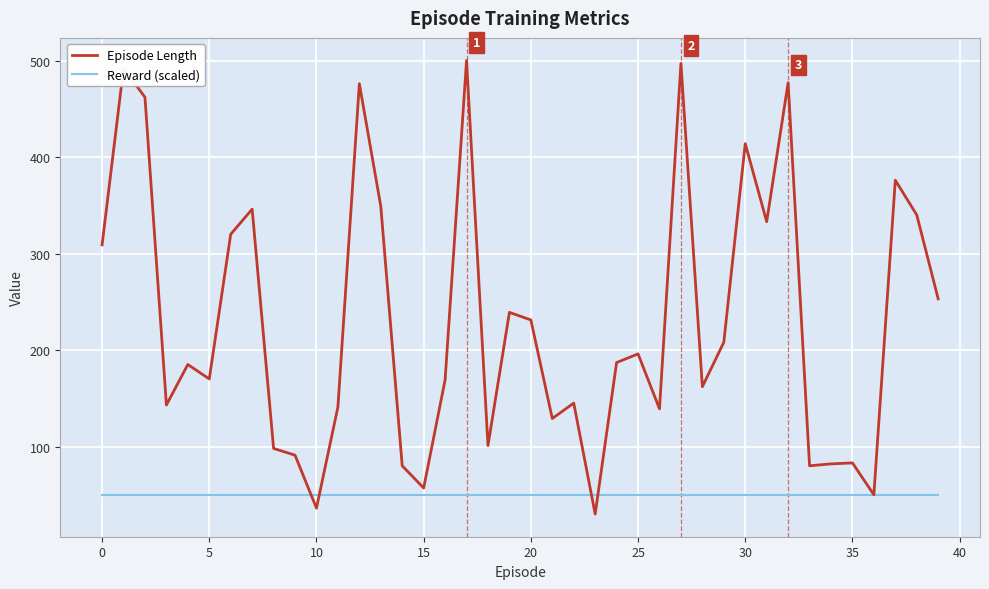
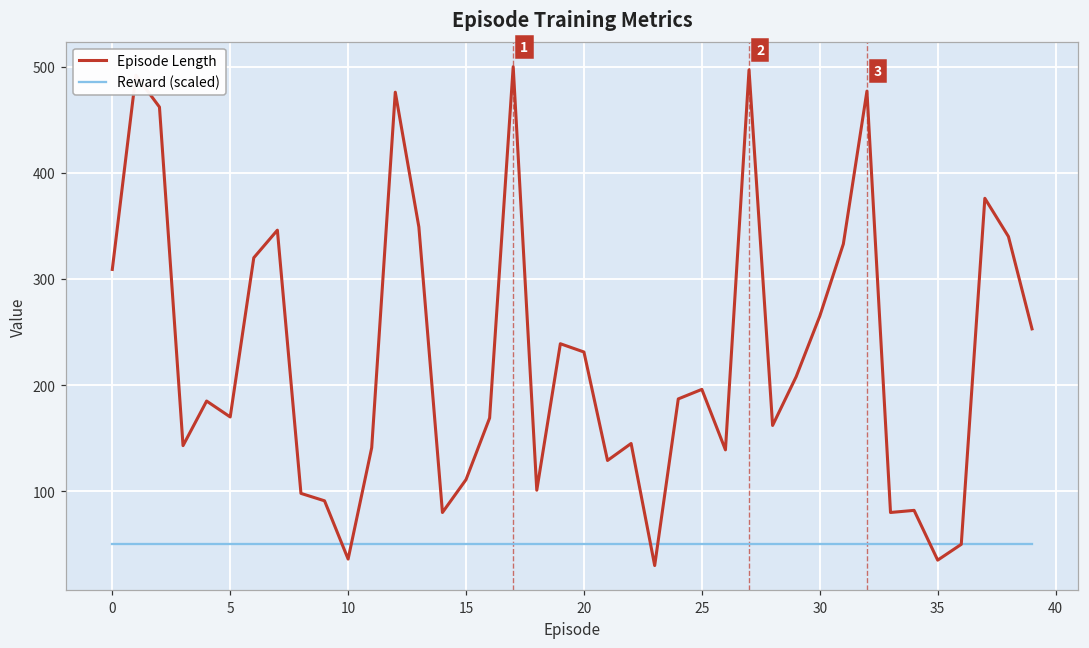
Episode Length, 15: 60 -> 110
Episode Length, 30: 410 -> 270
Episode Length, 35: 80 -> 40
